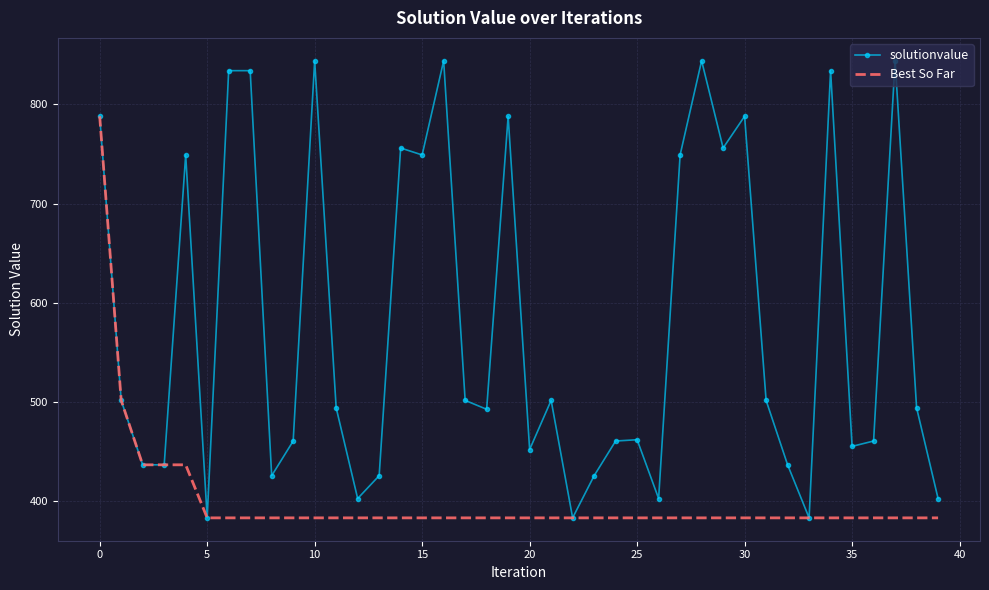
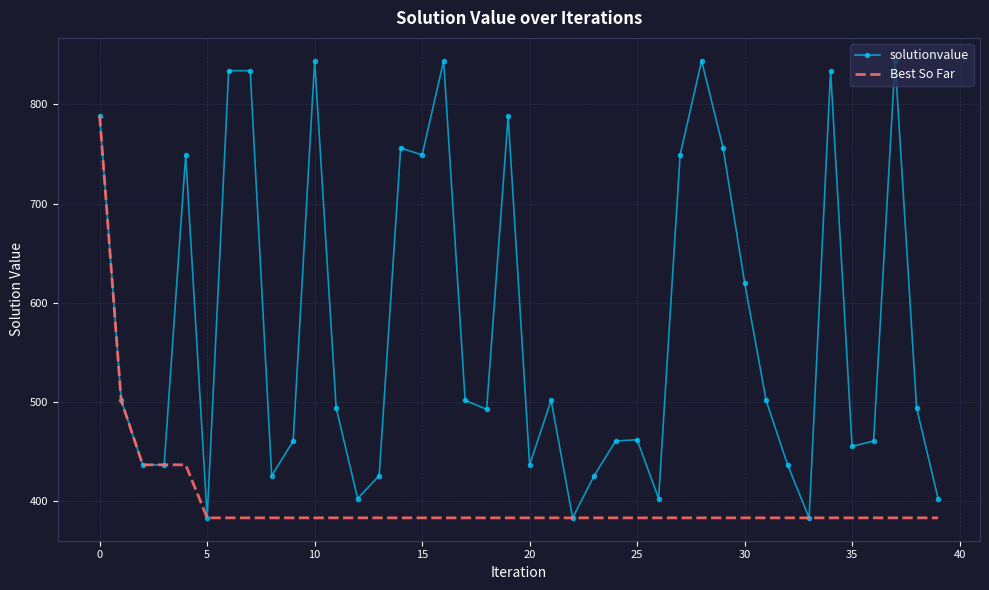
solutionvalue, 20: 450 -> 440
solutionvalue, 30: 790 -> 620
